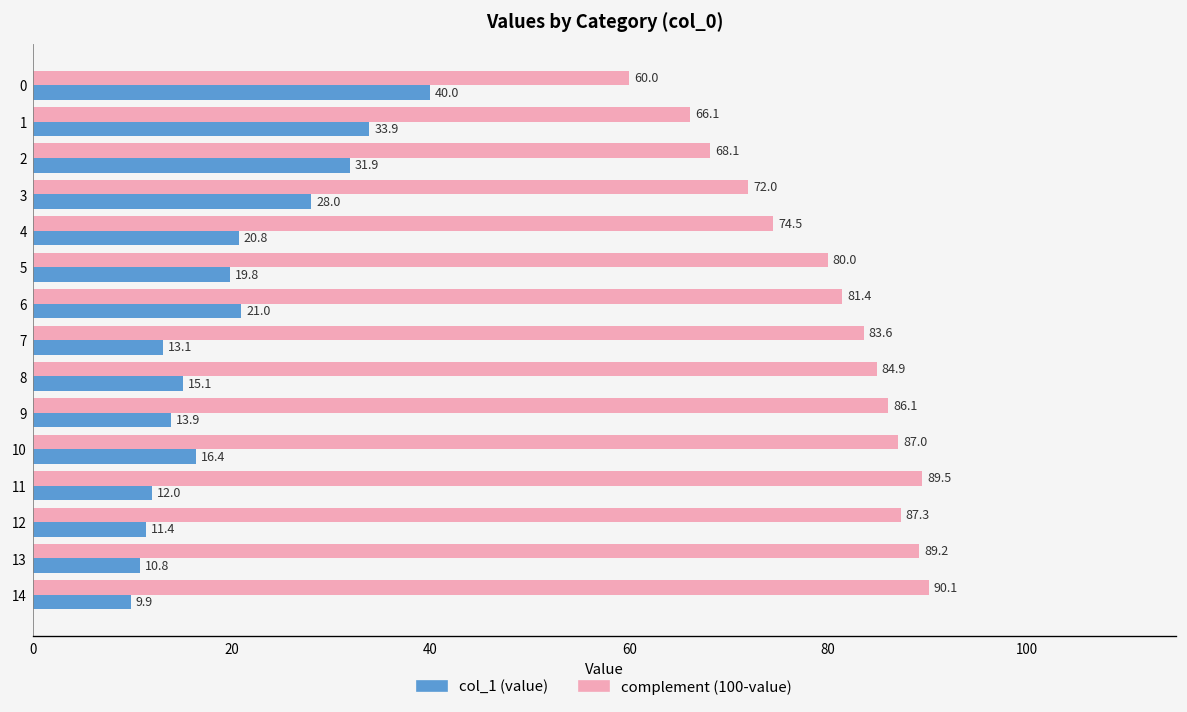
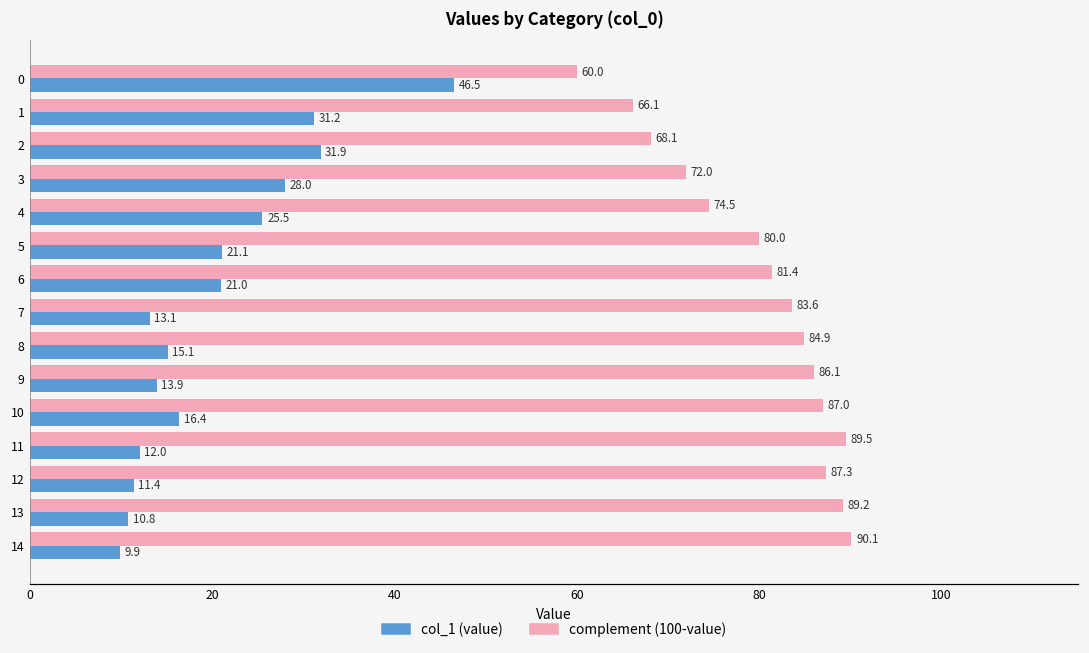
col_1 (value), 0: 40.0 -> 46.5
col_1 (value), 1: 33.9 -> 31.2
col_1 (value), 4: 20.8 -> 25.5
col_1 (value), 5: 19.8 -> 21.1
